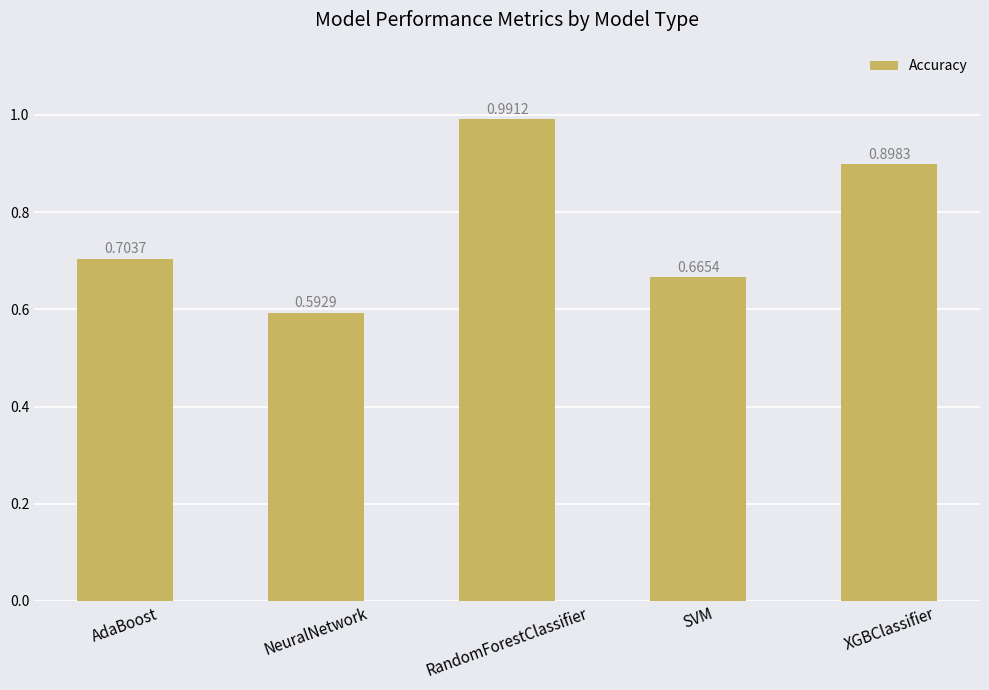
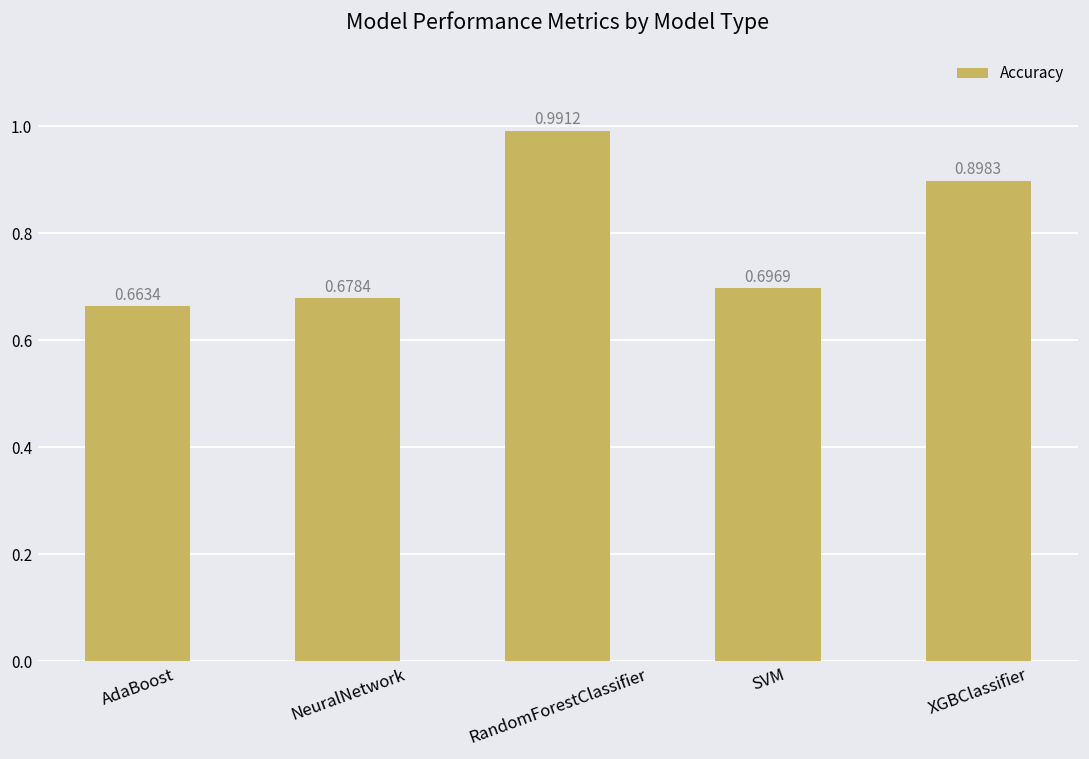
AdaBoost: 0.7037 -> 0.6634
NeuralNetwork: 0.5929 -> 0.6784
SVM: 0.6654 -> 0.6969
